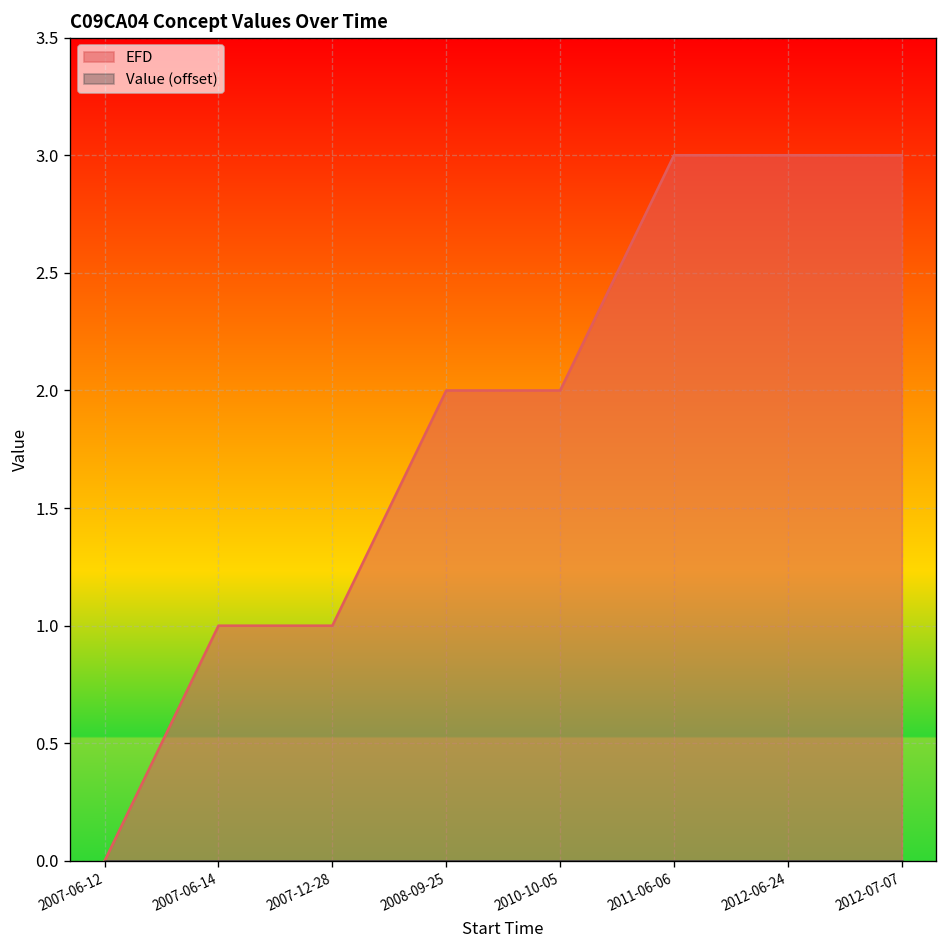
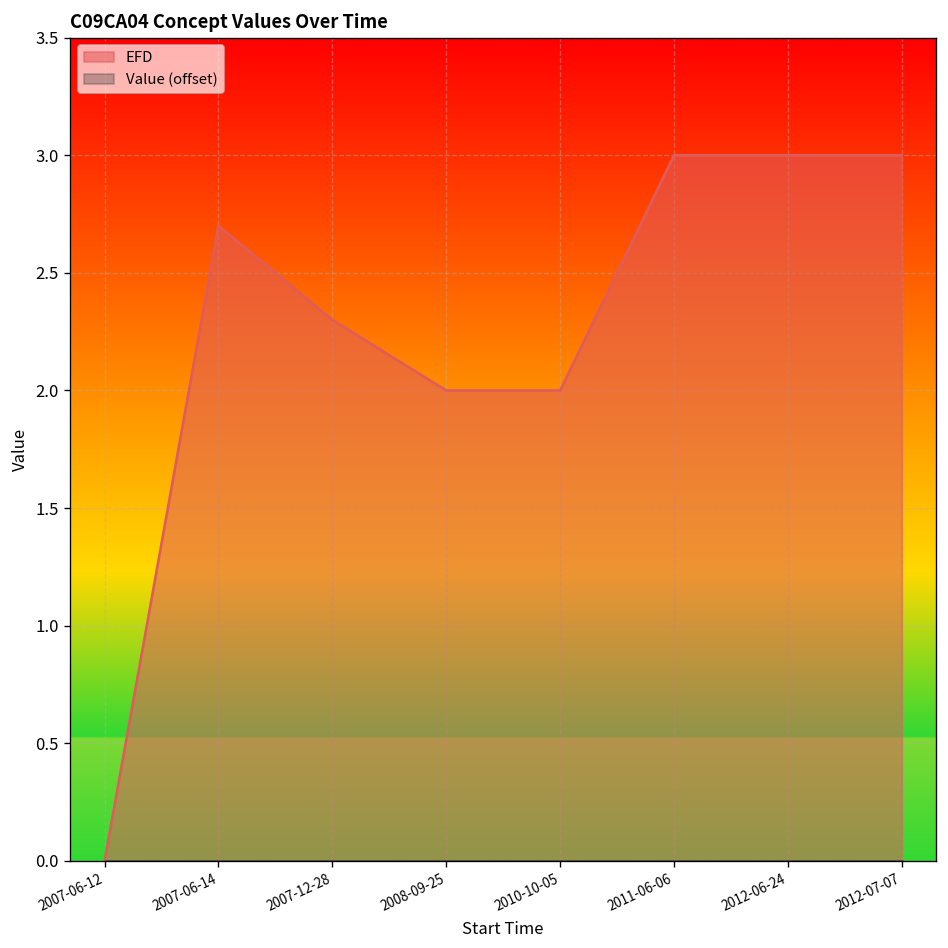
EFD, 2007-06-14: 1.0 -> 2.7
EFD, 2007-12-28: 1.0 -> 2.3
